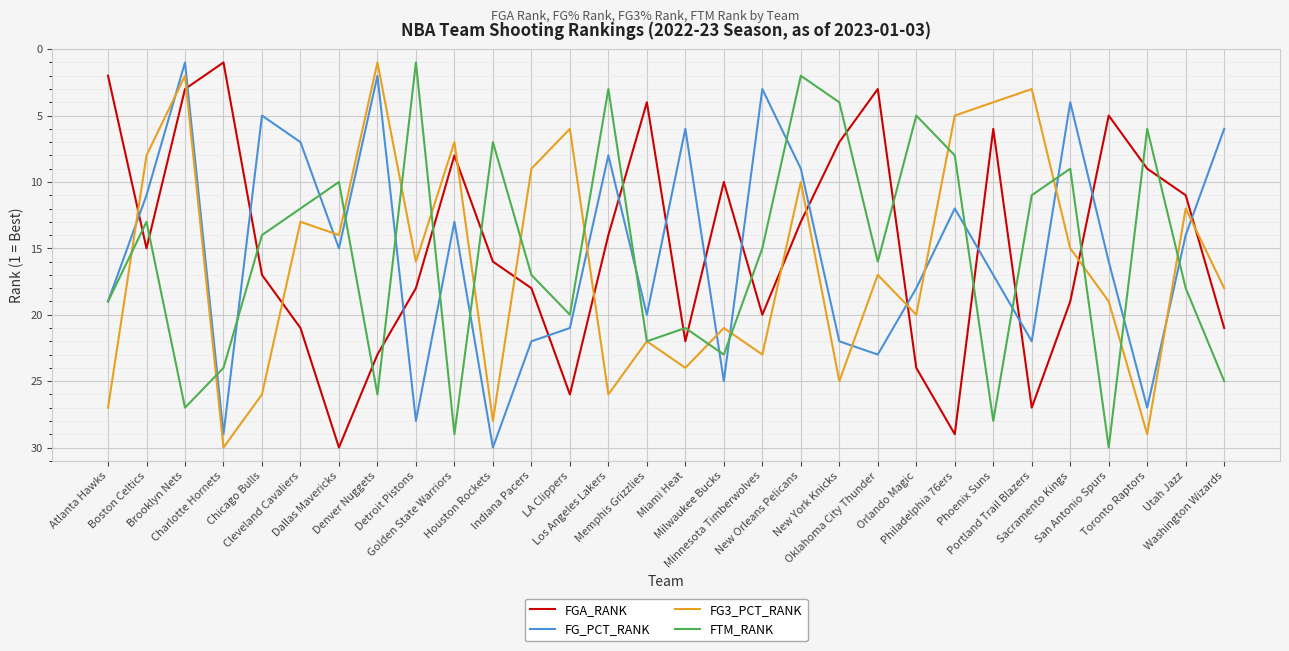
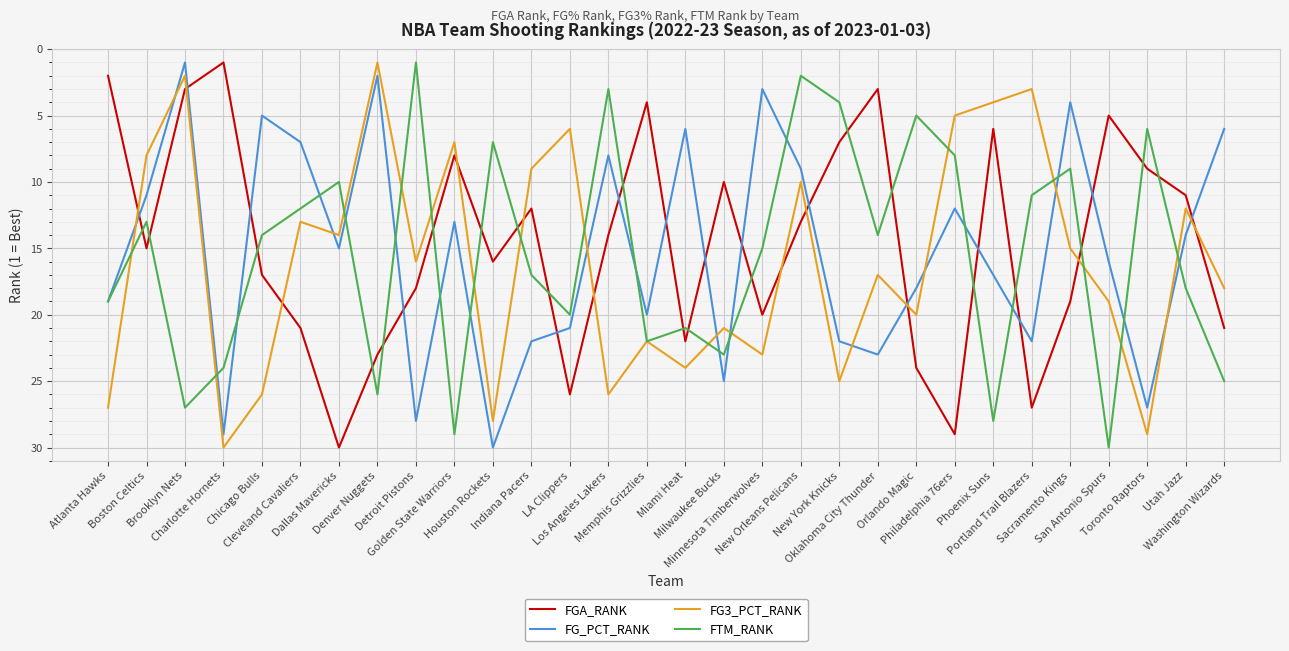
FGA_RANK, Indiana Pacers: 18 -> 12
FTM_RANK, Oklahoma City Thunder: 16 -> 14
